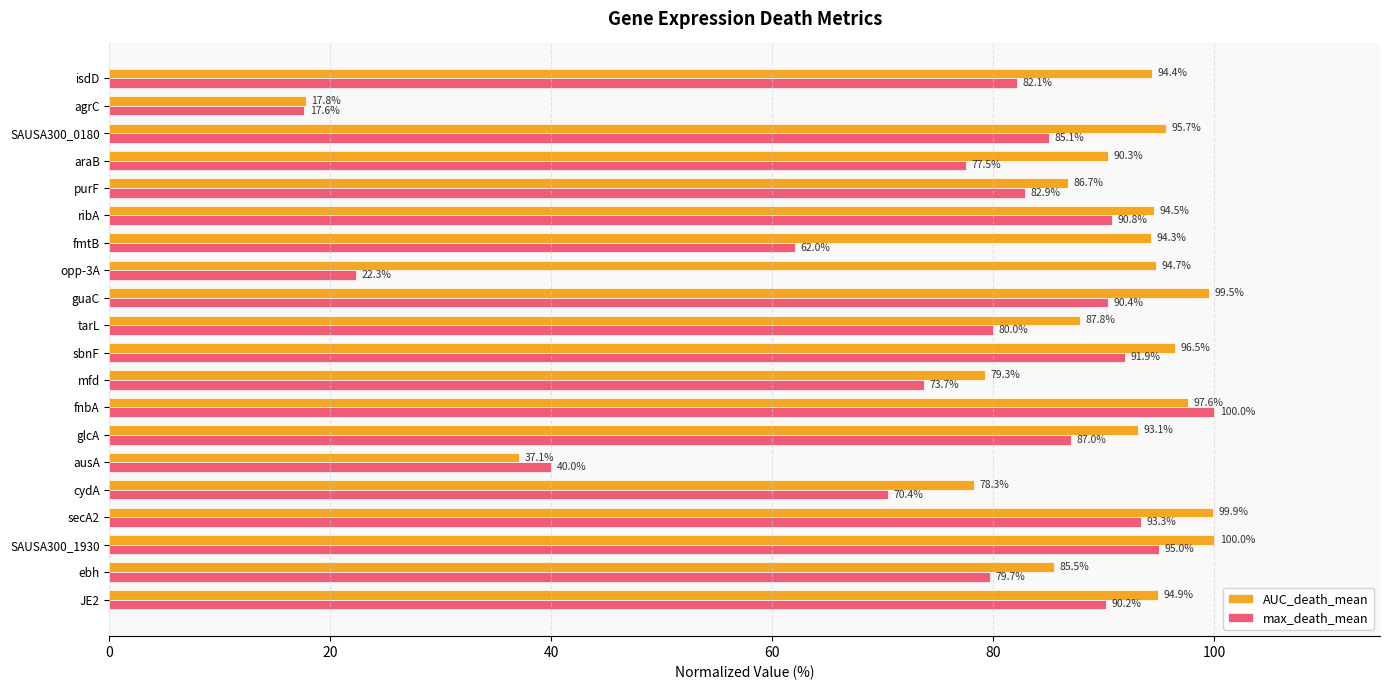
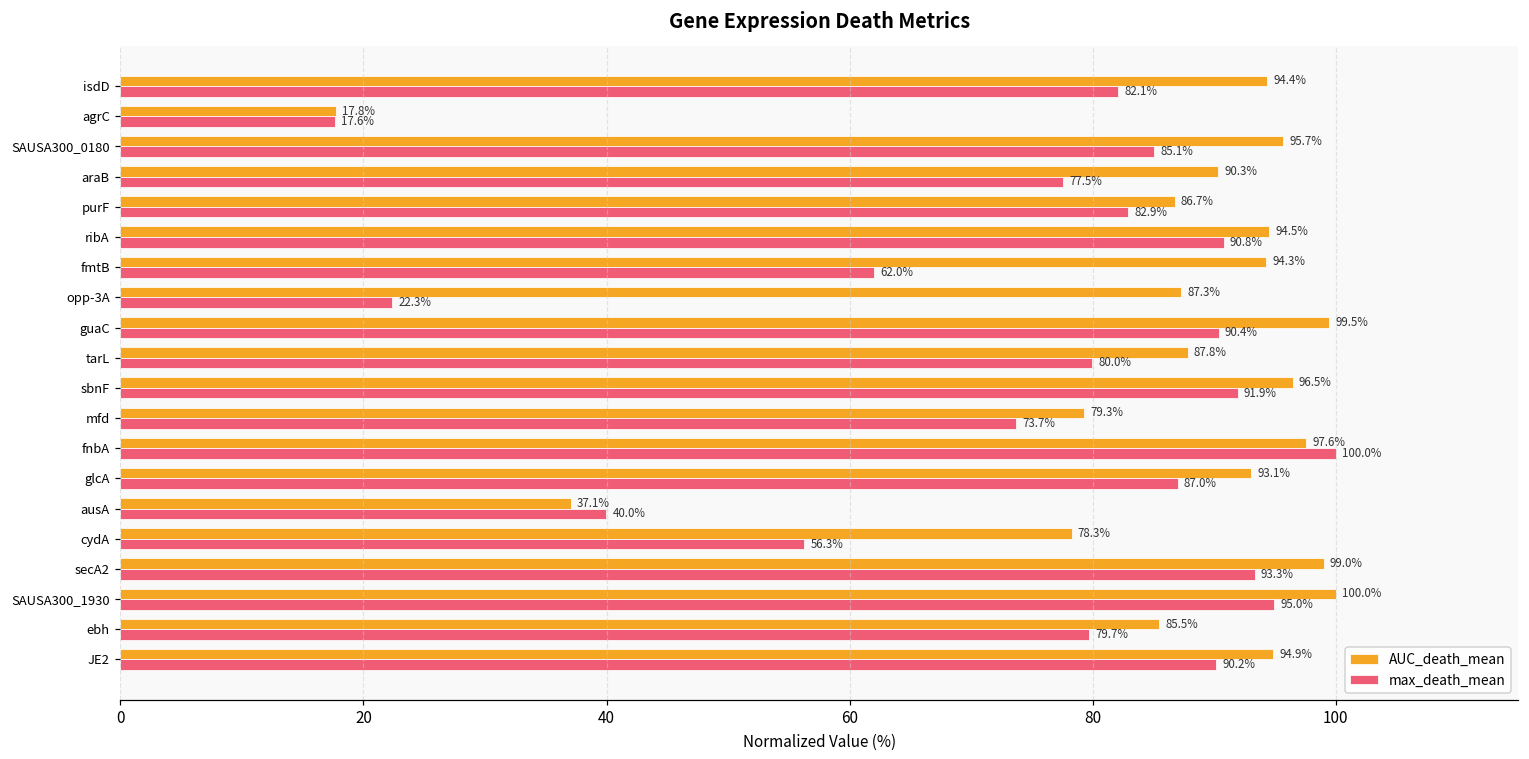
AUC_death_mean, opp-3A: 94.7% -> 87.3%
max_death_mean, cydA: 70.4% -> 56.3%
AUC_death_mean, secA2: 99.9% -> 99.0%
